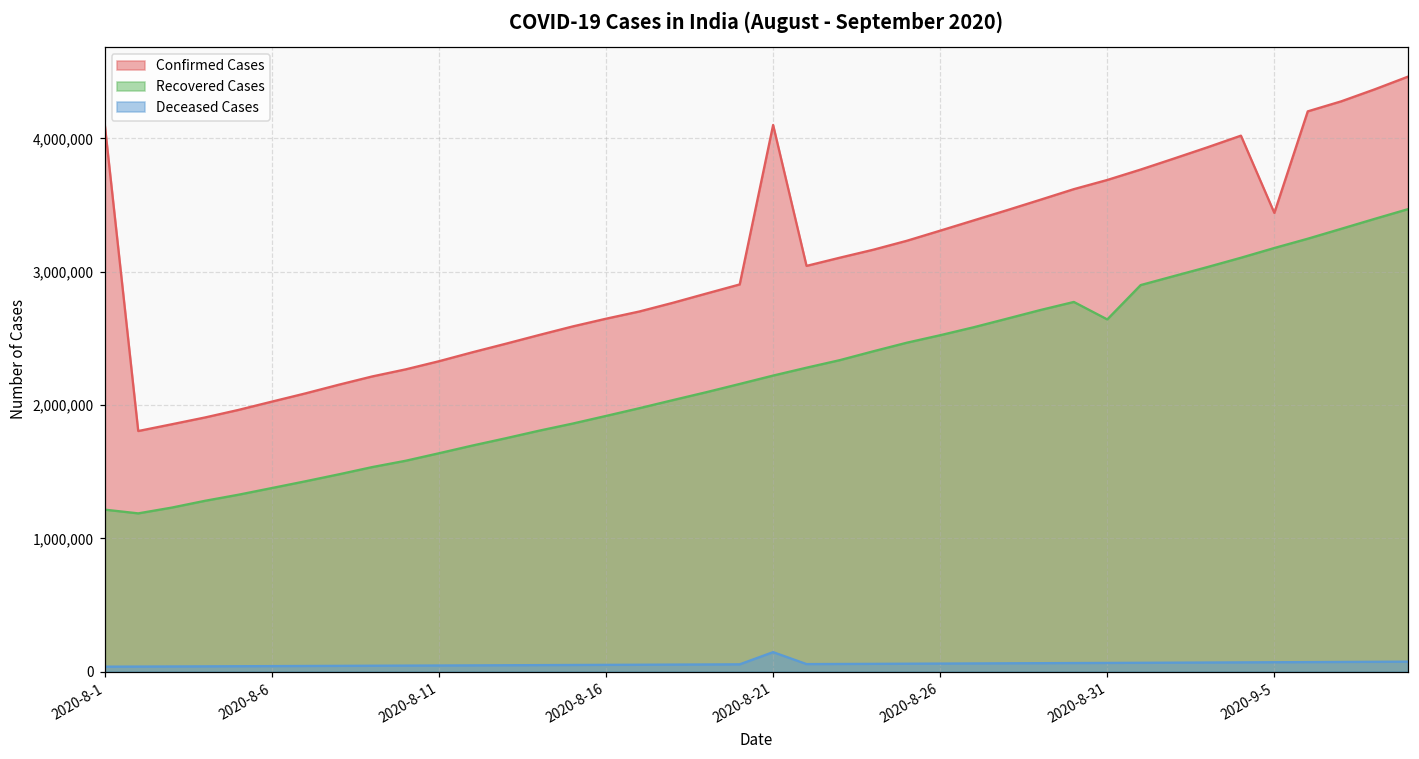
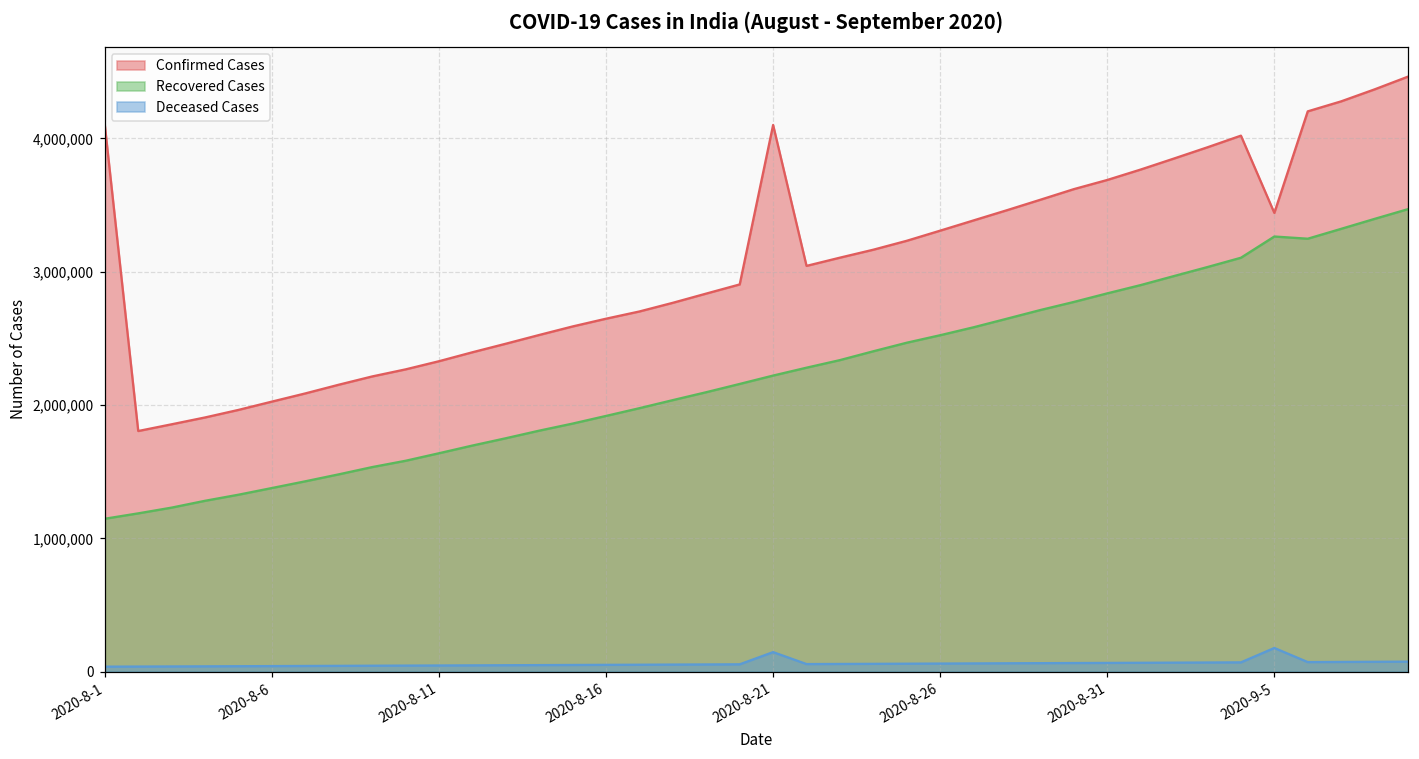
Recovered Cases, 2020-8-1: 1,220,000 -> 1,150,000
Recovered Cases, 2020-8-31: 2,640,000 -> 2,840,000
Recovered Cases, 2020-9-5: 3,180,000 -> 3,260,000
Deceased Cases, 2020-9-5: 70,000 -> 180,000
